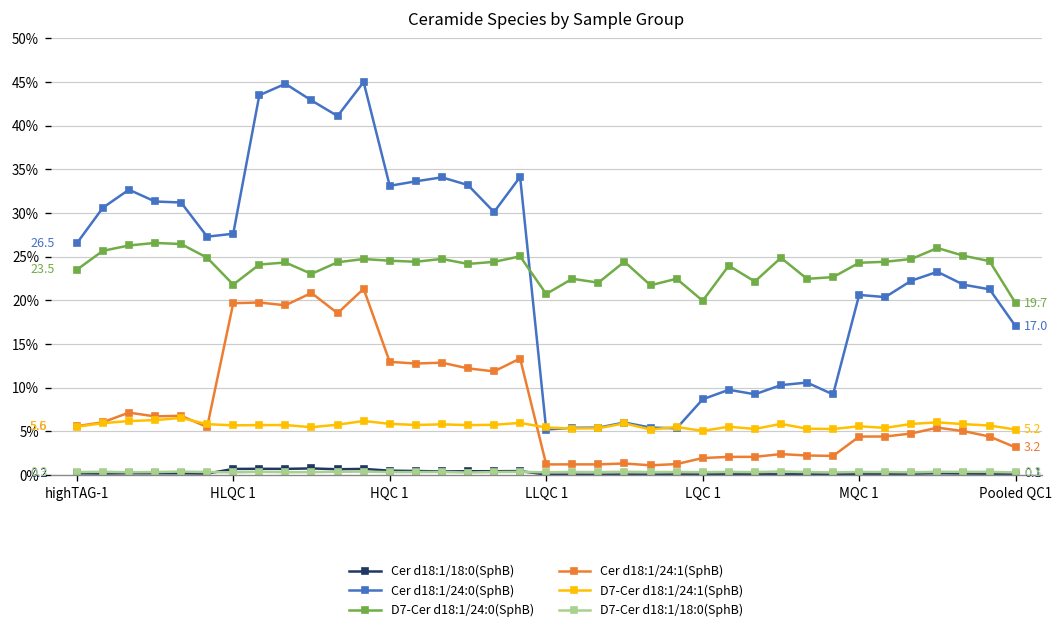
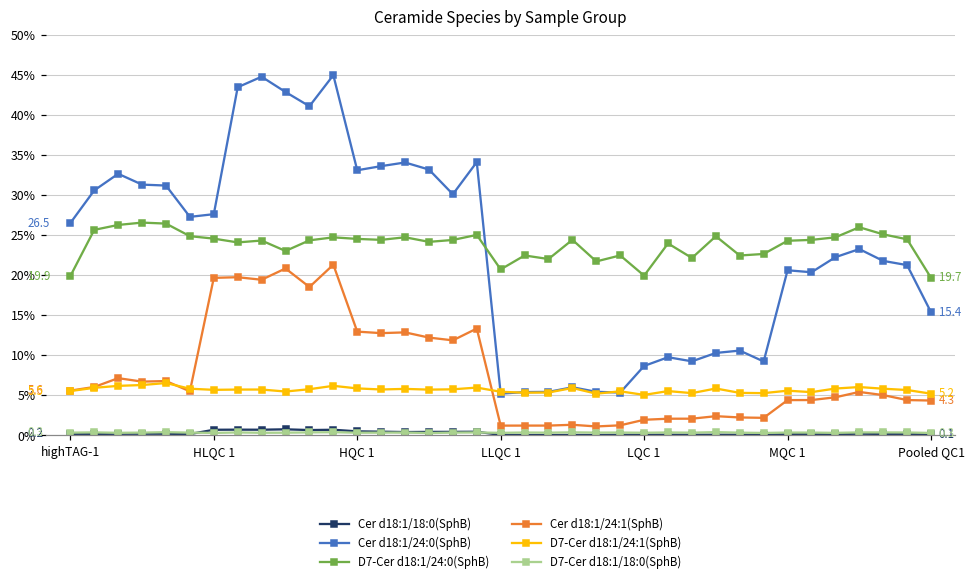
D7-Cer d18:1/24:0(SphB), highTAG-1: 23.5 -> 19.9
D7-Cer d18:1/24:0(SphB), HLQC 1: 22% -> 25%
Cer d18:1/24:0(SphB), Pooled QC1: 17.0 -> 15.4
Cer d18:1/24:1(SphB), Pooled QC1: 3.2 -> 4.3
